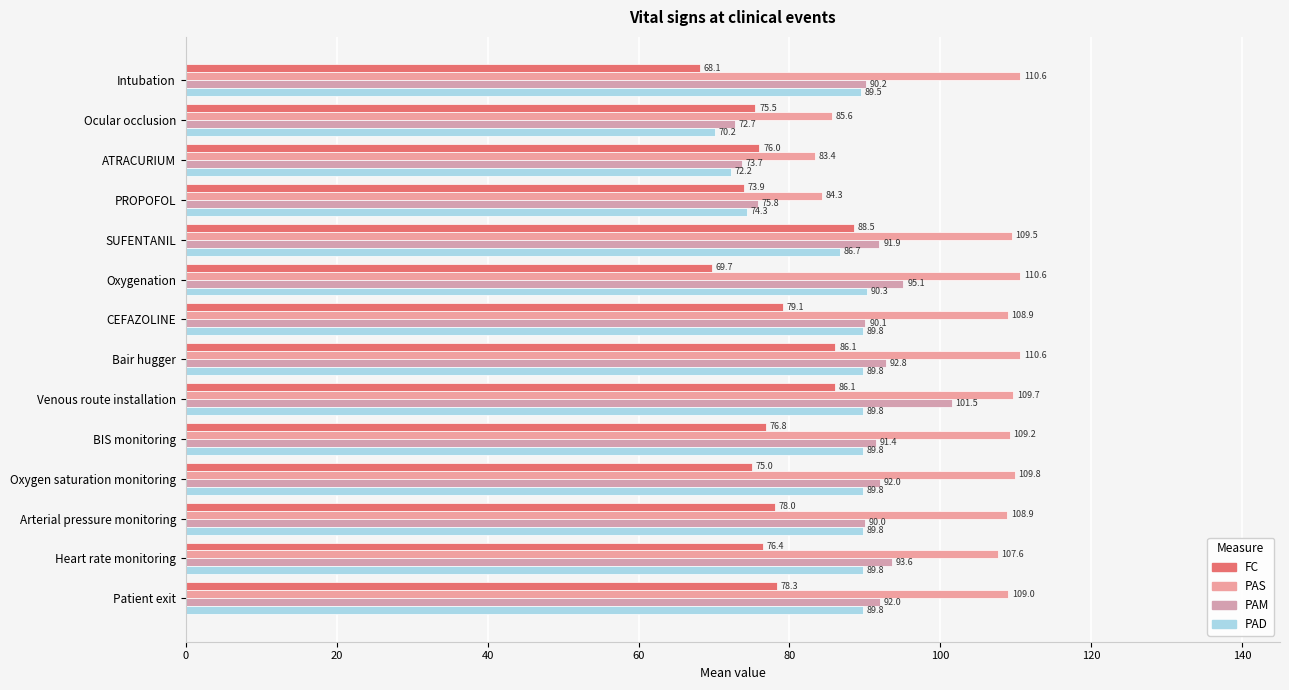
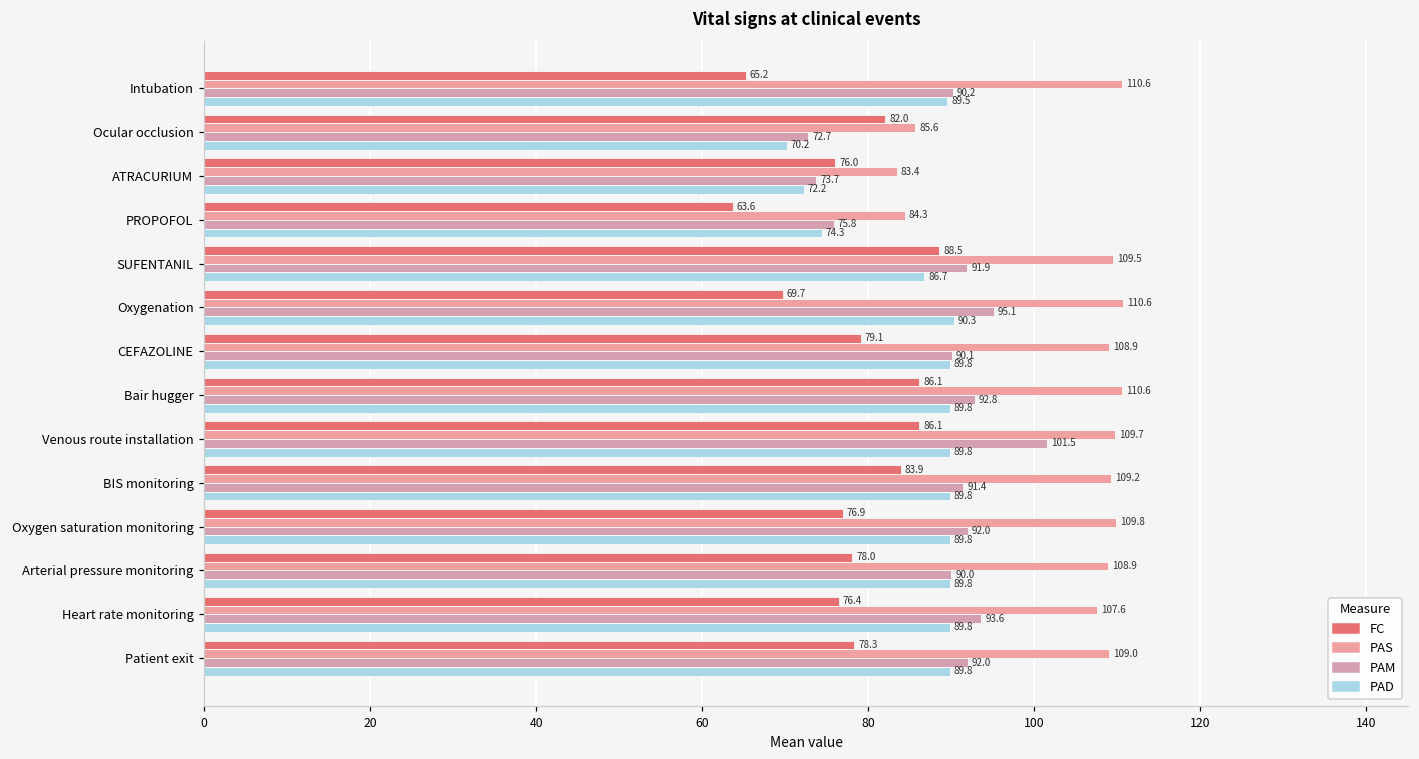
FC, Intubation: 68.1 -> 65.2
FC, Ocular occlusion: 75.5 -> 82.0
FC, PROPOFOL: 73.9 -> 63.6
FC, BIS monitoring: 76.8 -> 83.9
FC, Oxygen saturation monitoring: 75.0 -> 76.9
